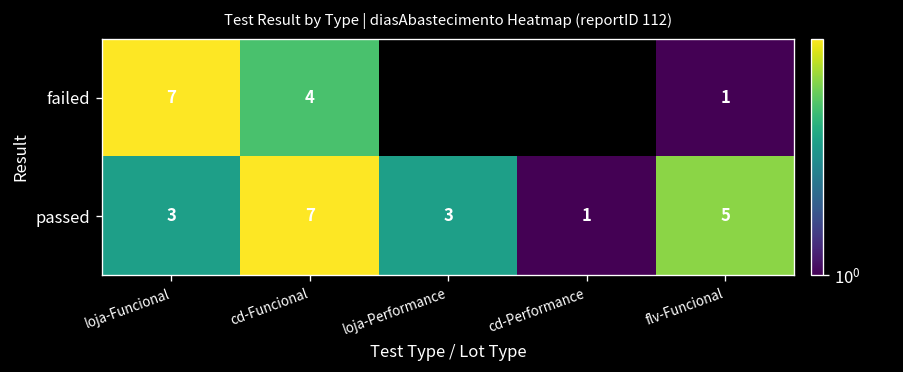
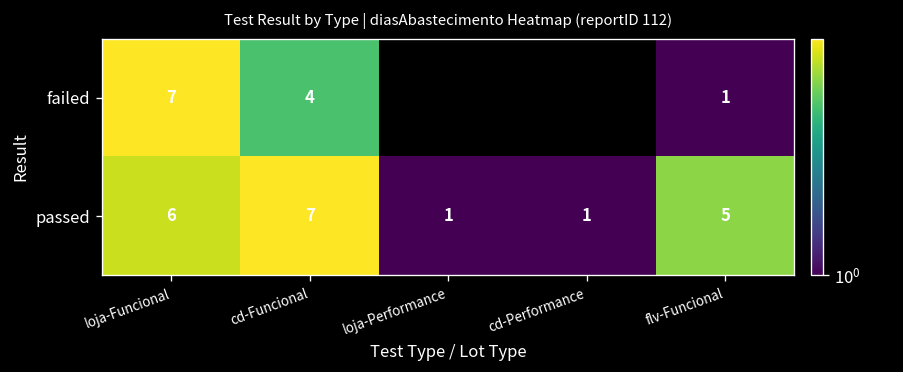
passed, loja-Funcional: 3 -> 6
passed, loja-Performance: 3 -> 1
